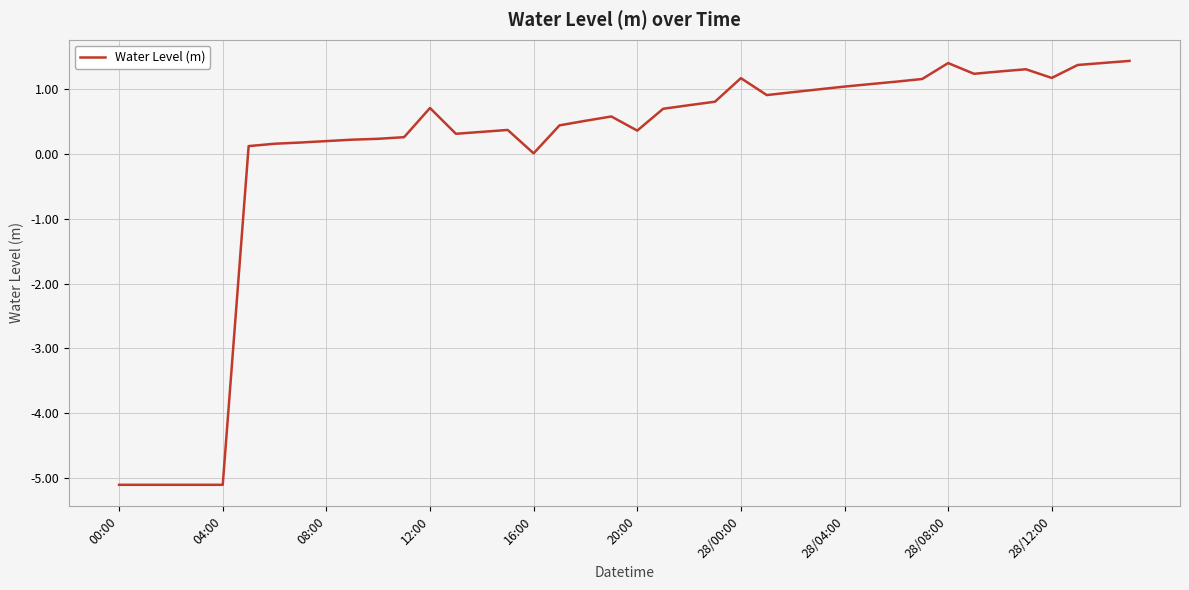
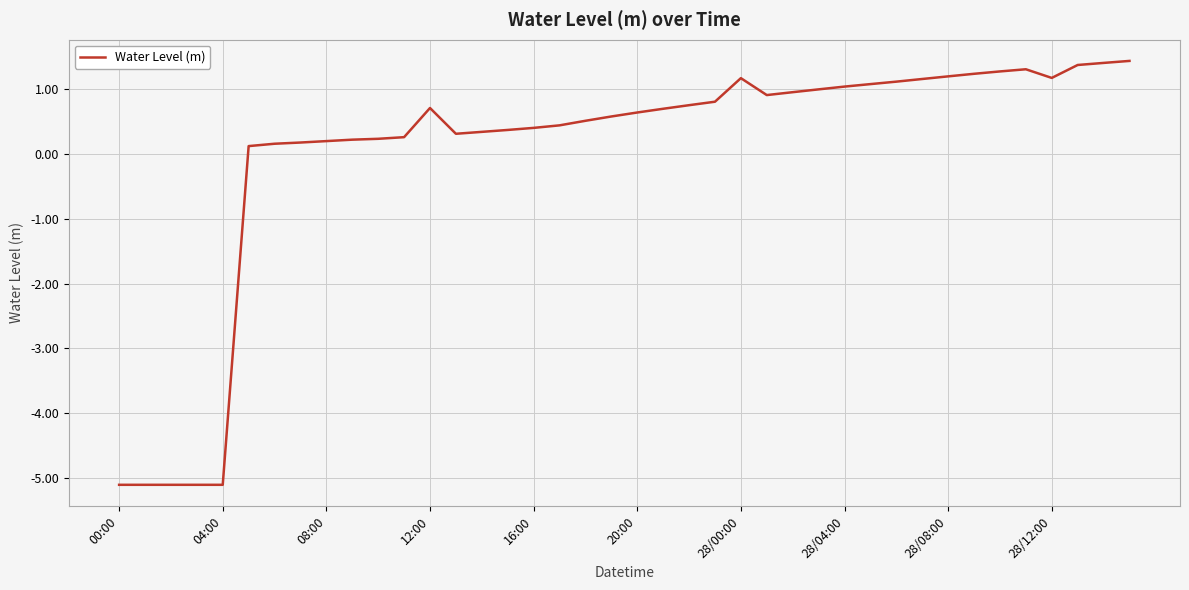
16:00: 0.0 -> 0.4
20:00: 0.4 -> 0.6
28/08:00: 1.4 -> 1.2
